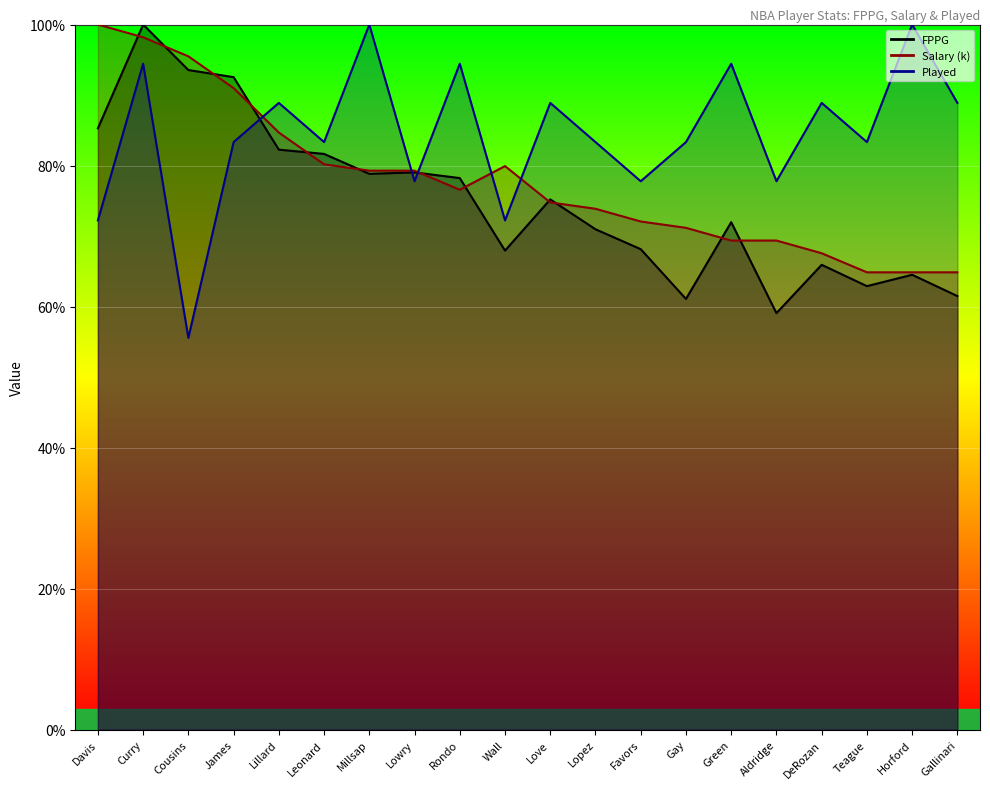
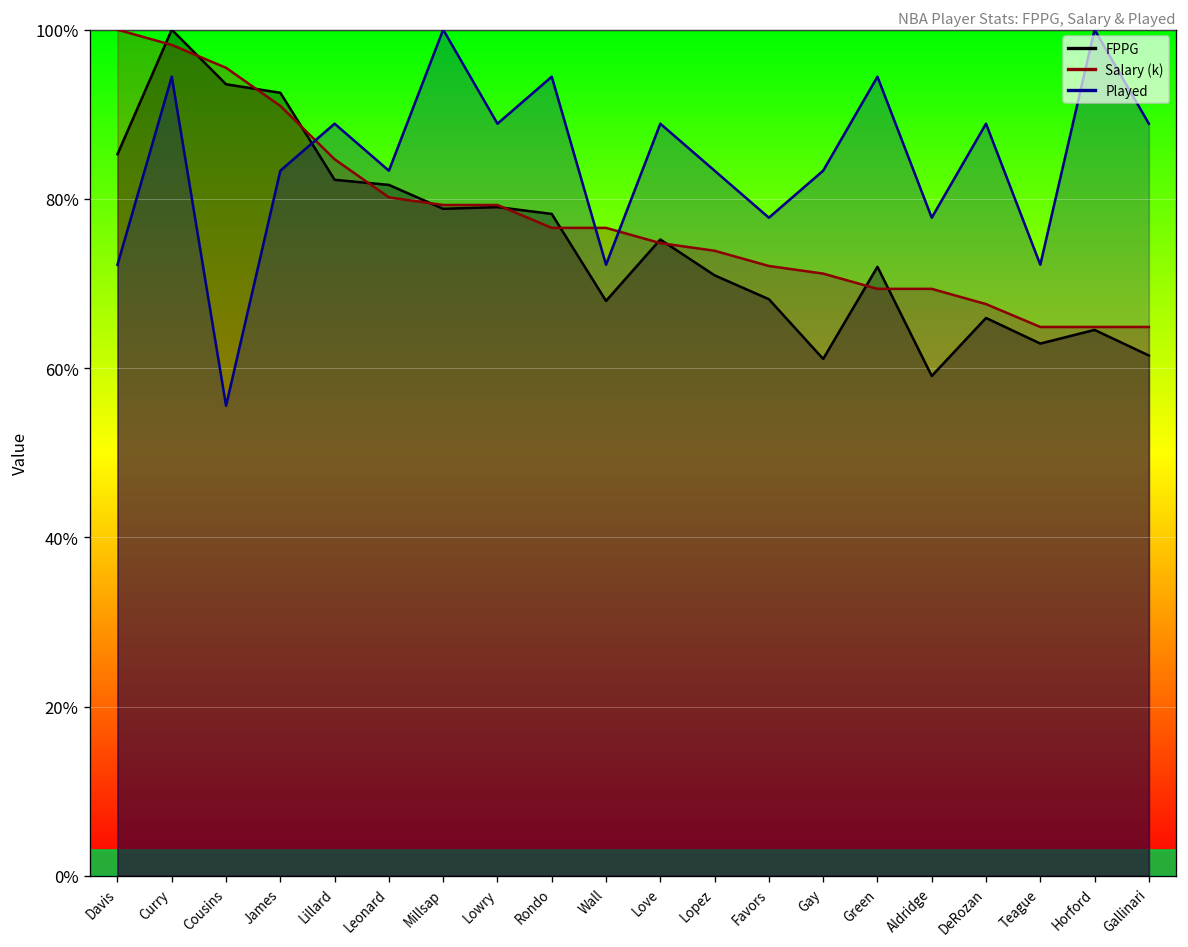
Played, Lowry: 78% -> 89%
Salary (k), Wall: 80% -> 77%
Played, Teague: 83% -> 72%
